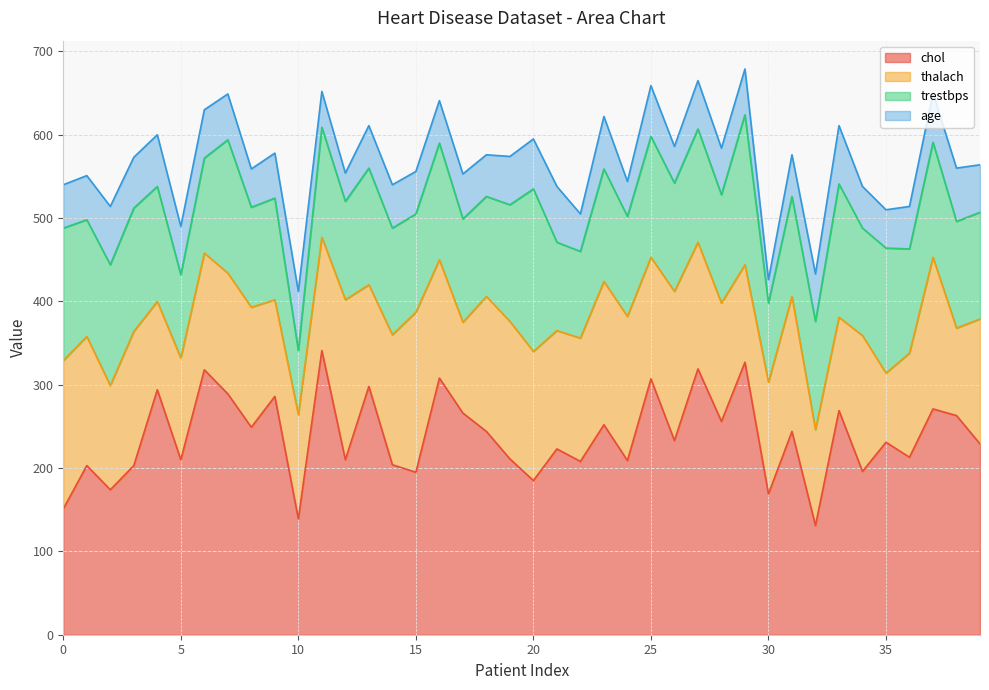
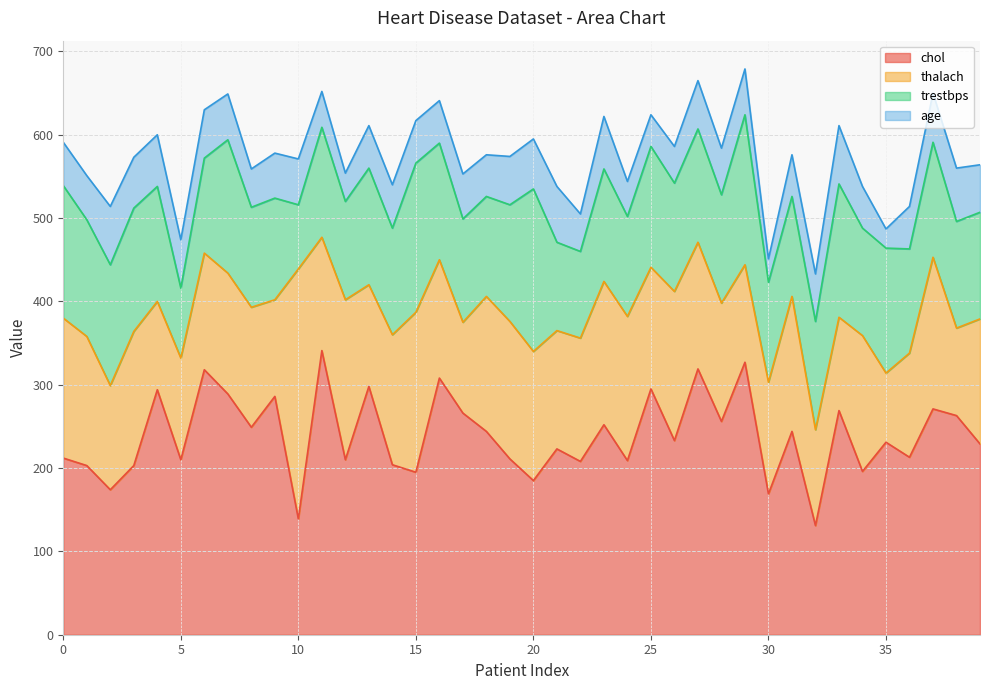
chol, 0: 150 -> 210
thalach, 0: 180 -> 170
trestbps, 5: 100 -> 80
thalach, 10: 130 -> 300
age, 10: 70 -> 60
trestbps, 15: 120 -> 180
chol, 25: 310 -> 300
age, 25: 60 -> 40
trestbps, 30: 100 -> 120
age, 35: 50 -> 20
